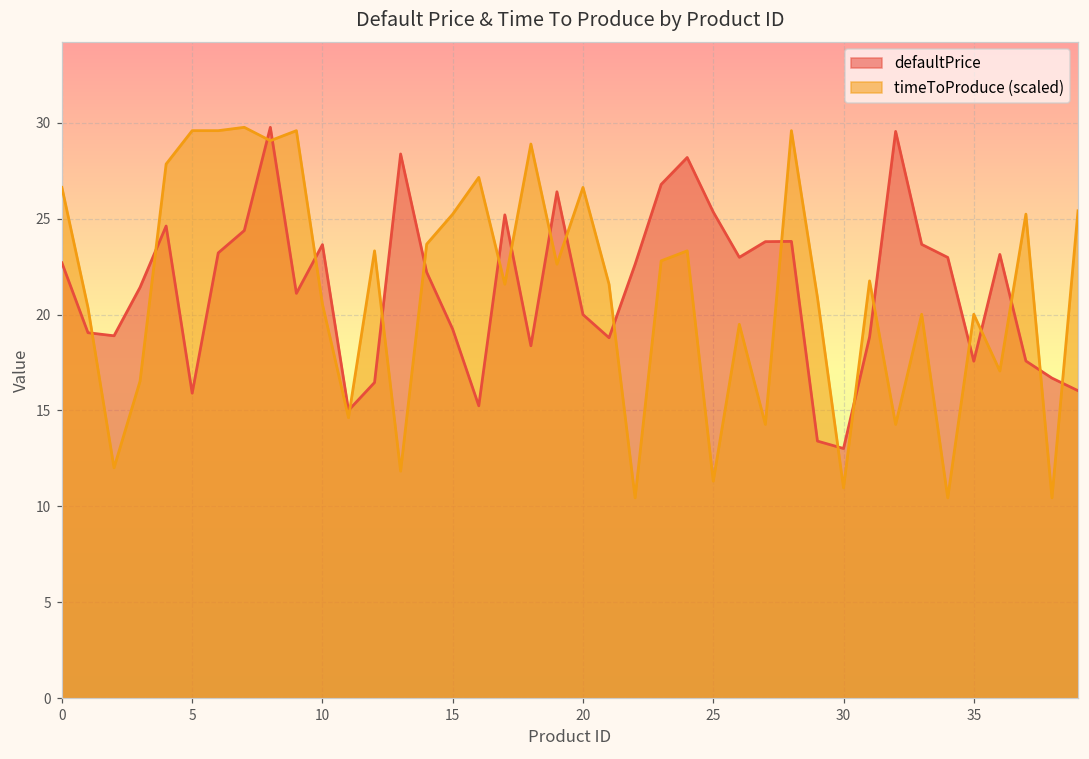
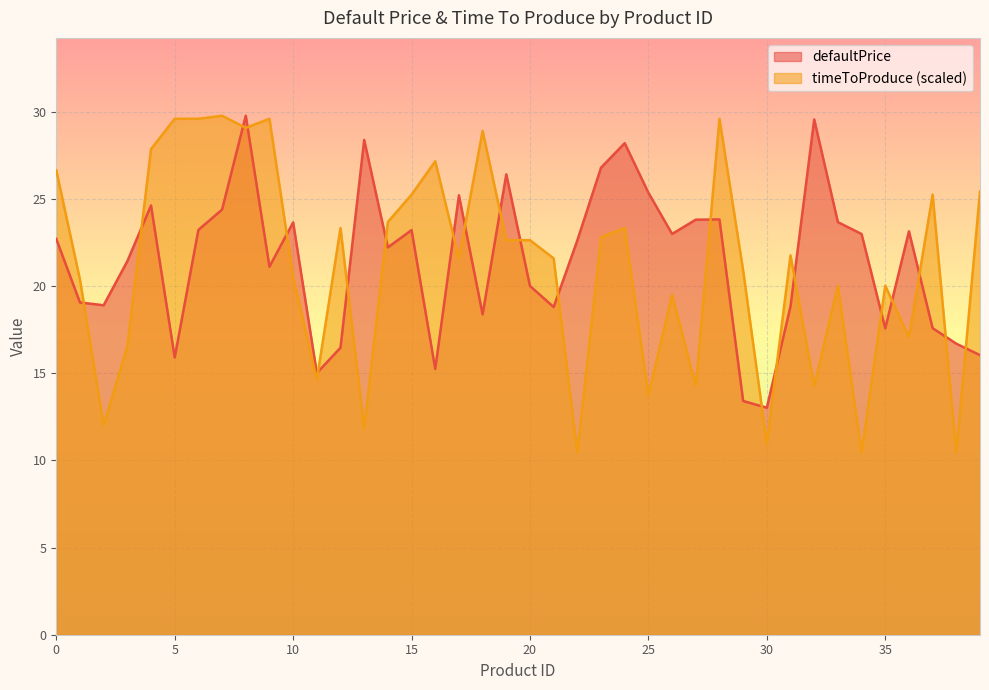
defaultPrice, 15: 19.2 -> 23.2
timeToProduce (scaled), 20: 26.6 -> 22.6
timeToProduce (scaled), 25: 11.3 -> 13.7
